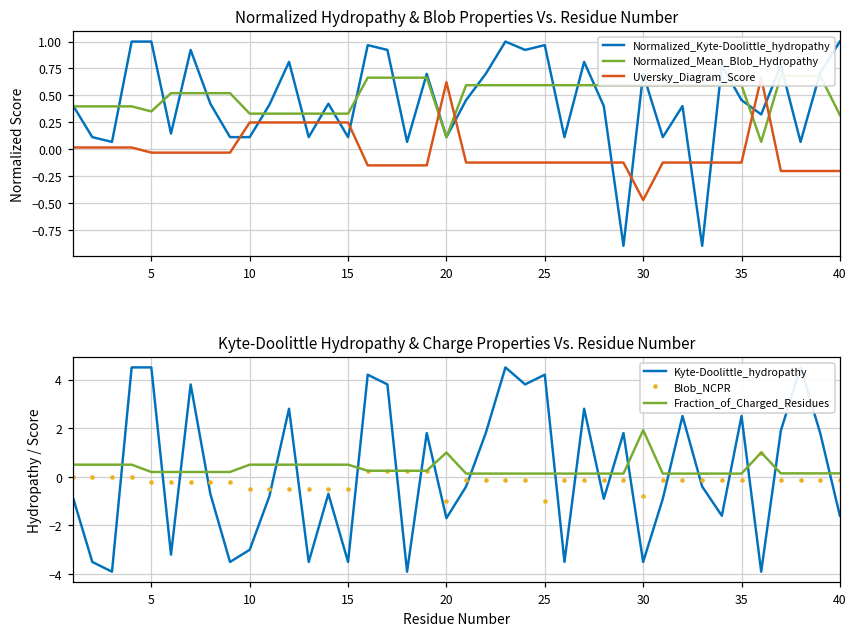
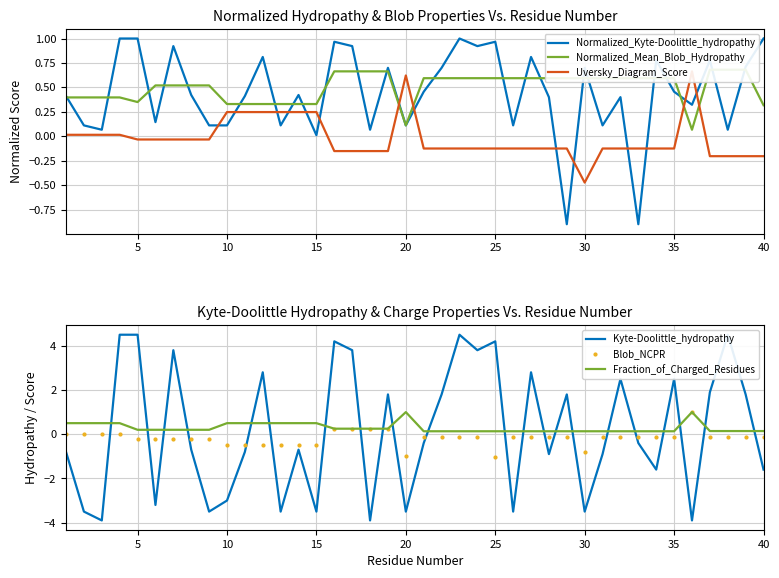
Normalized Hydropathy & Blob Properties Vs. Residue Number, Normalized_Kyte-Doolittle_hydropathy, 15: 0.1 -> 0.0
Kyte-Doolittle Hydropathy & Charge Properties Vs. Residue Number, Kyte-Doolittle_hydropathy, 20: -1.7 -> -3.5
Kyte-Doolittle Hydropathy & Charge Properties Vs. Residue Number, Fraction_of_Charged_Residues, 30: 1.9 -> 0.1
